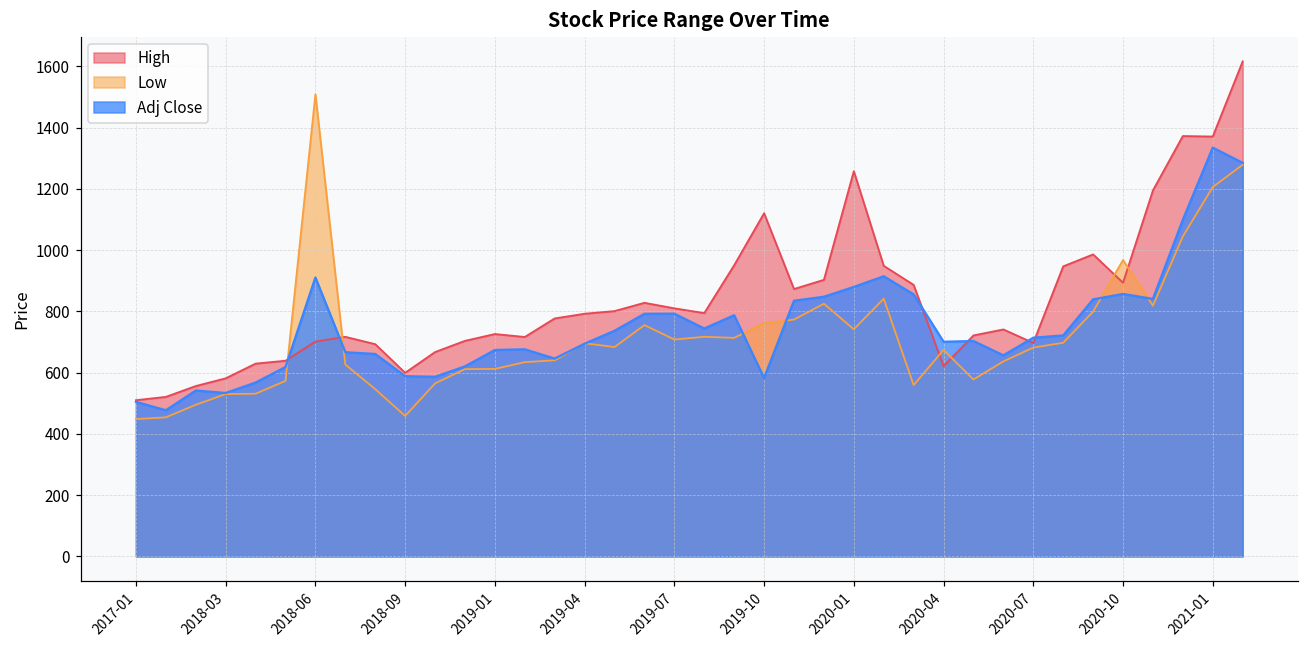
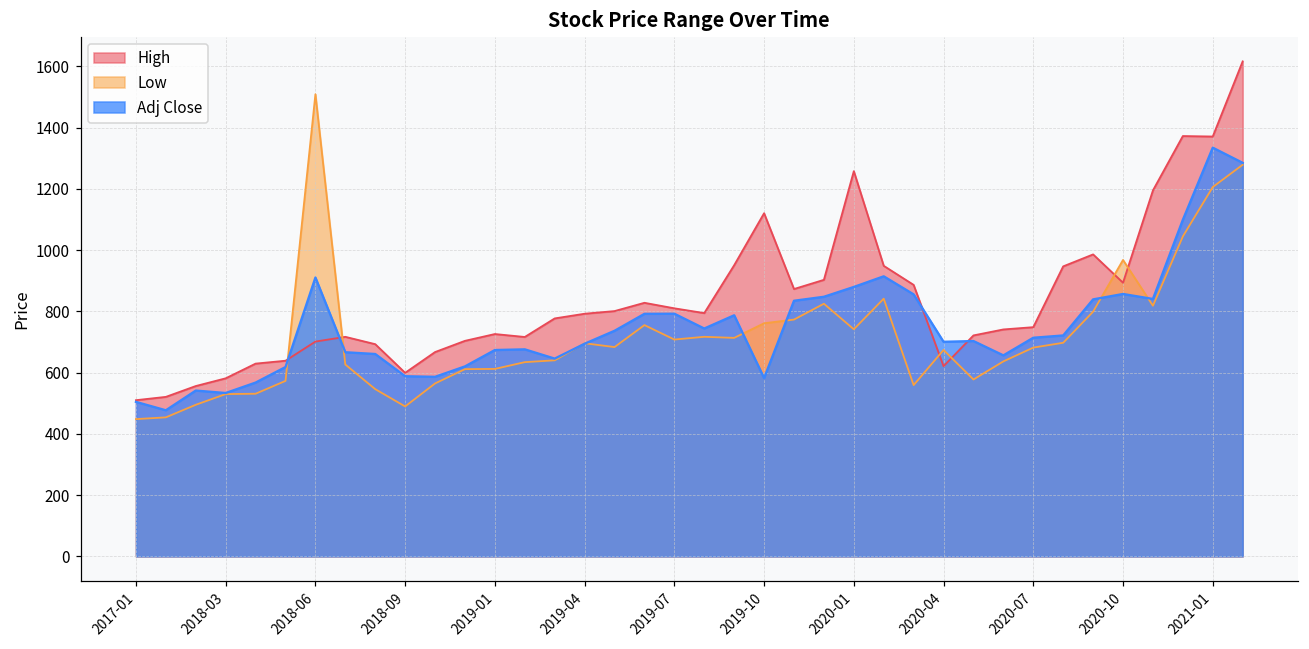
Low, 2018-09: 460 -> 490
High, 2020-07: 700 -> 750
